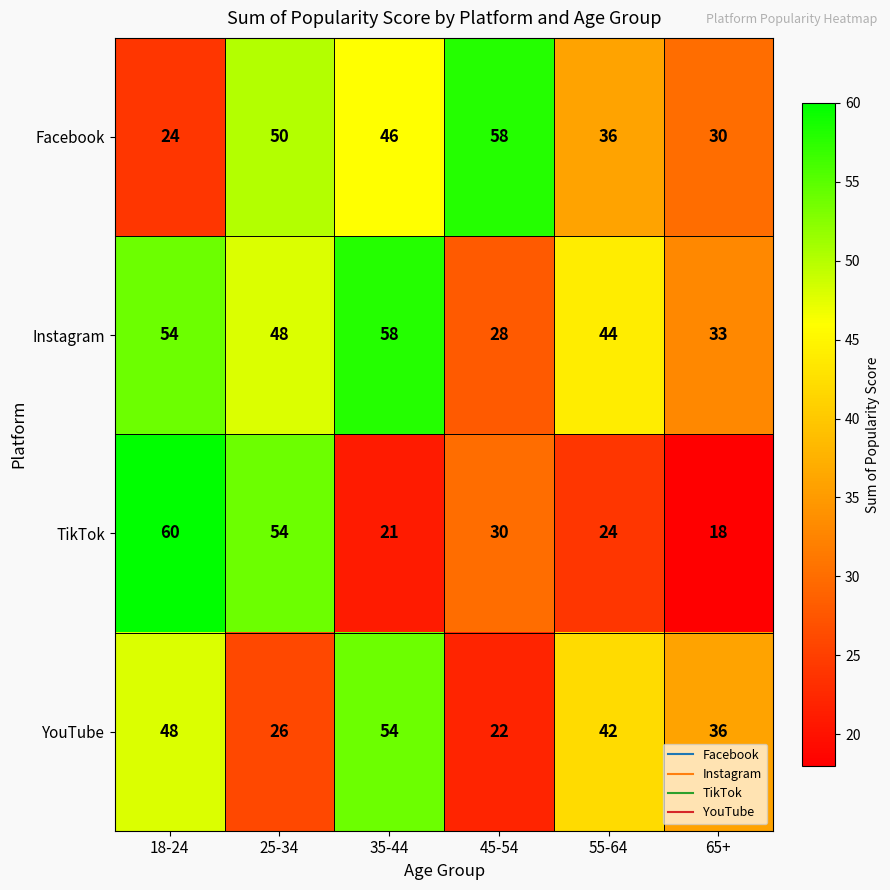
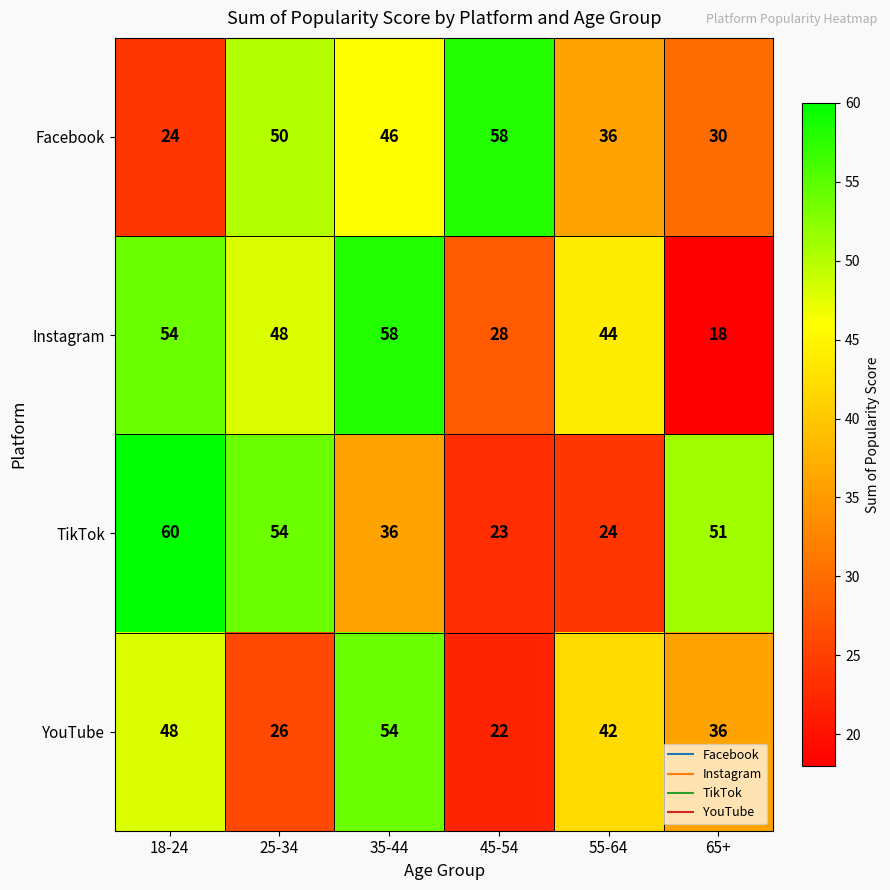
Instagram, 65+: 33 -> 18
TikTok, 35-44: 21 -> 36
TikTok, 45-54: 30 -> 23
TikTok, 65+: 18 -> 51
